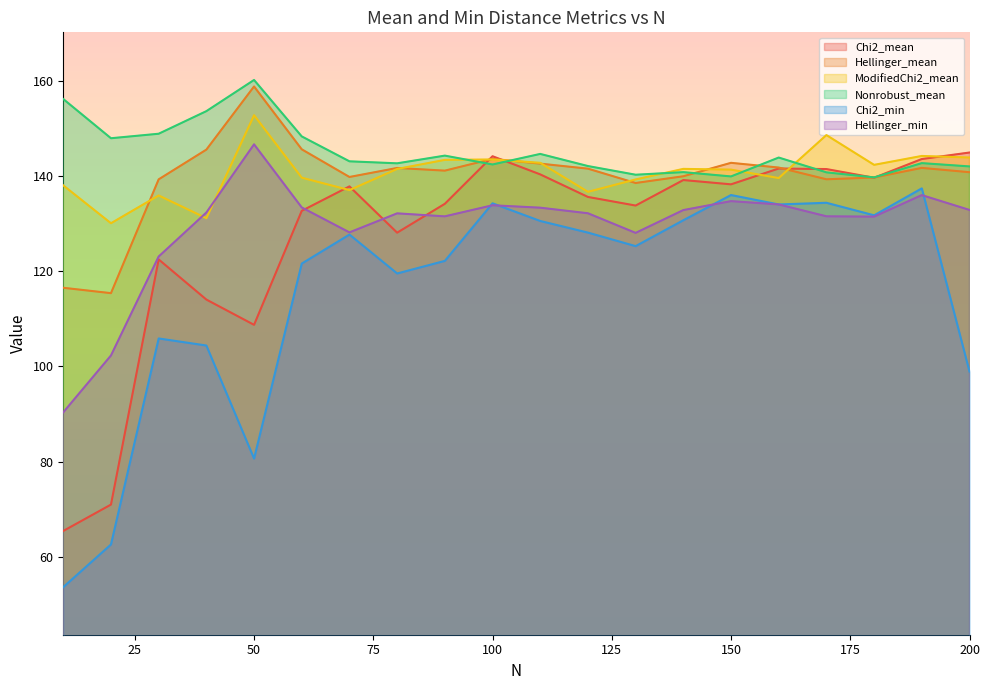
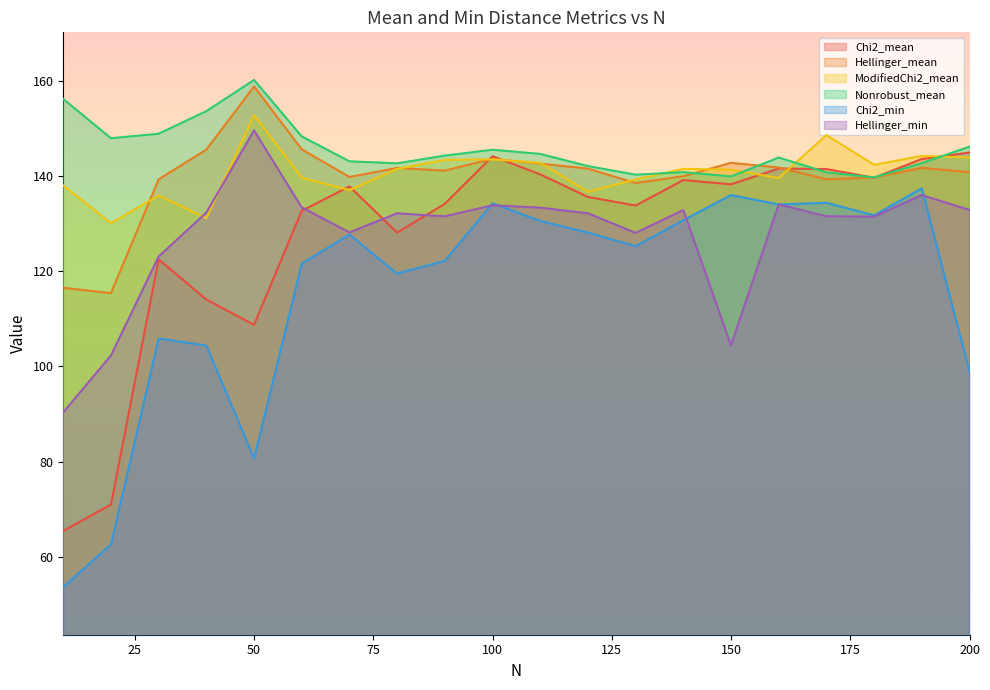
Hellinger_min, 50: 147 -> 150
Nonrobust_mean, 100: 142 -> 146
Hellinger_min, 150: 135 -> 104
Nonrobust_mean, 200: 142 -> 146
